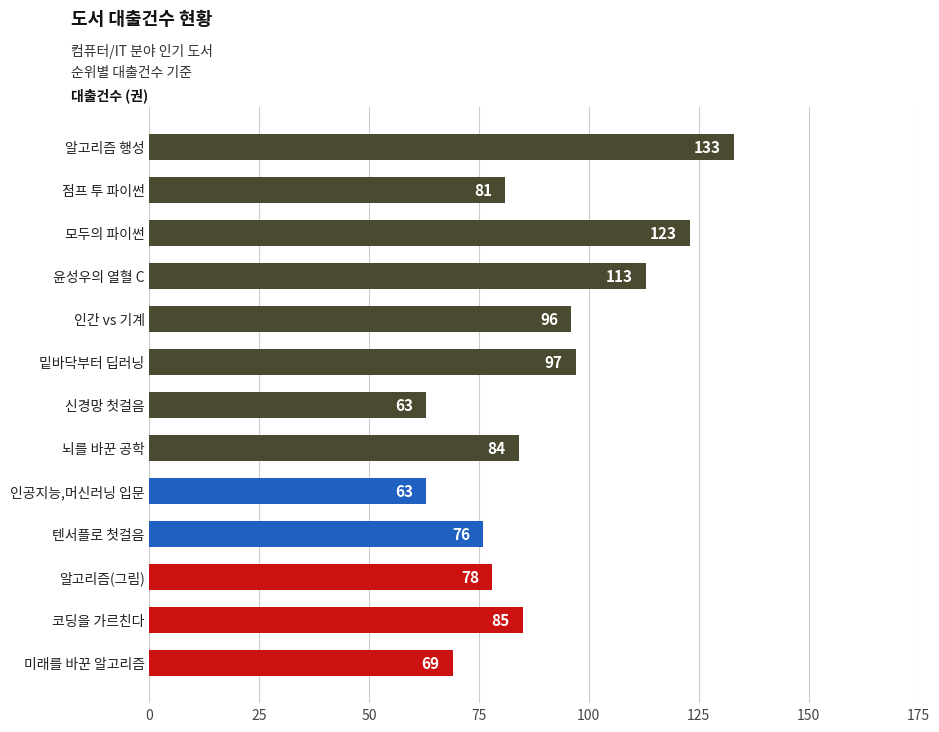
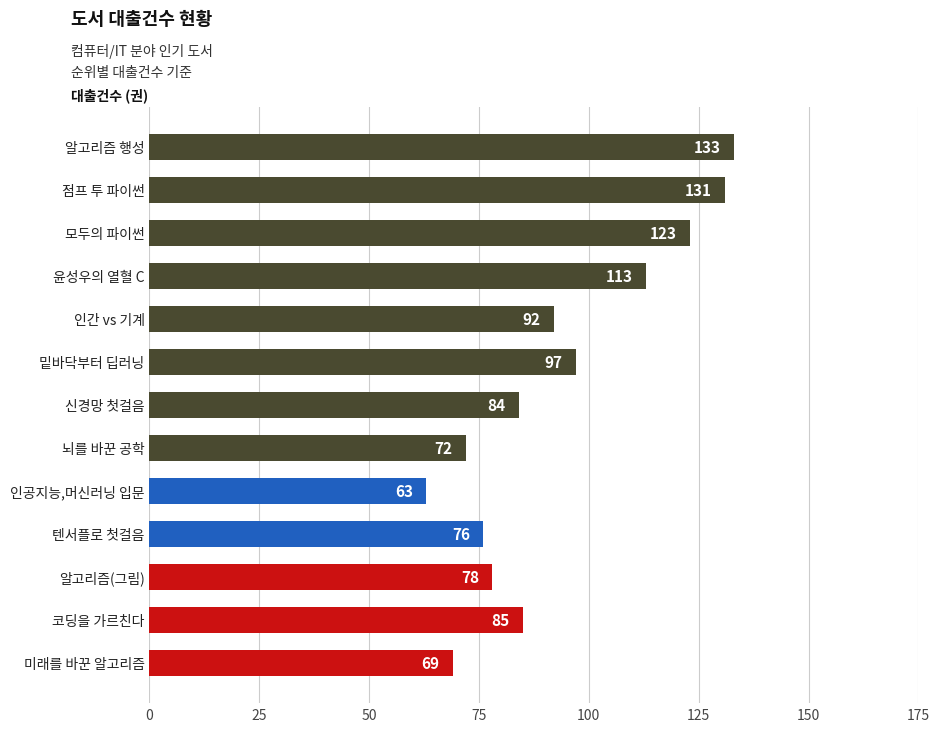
점프 투 파이썬: 81 -> 131
인간 vs 기계: 96 -> 92
신경망 첫걸음: 63 -> 84
뇌를 바꾼 공학: 84 -> 72
